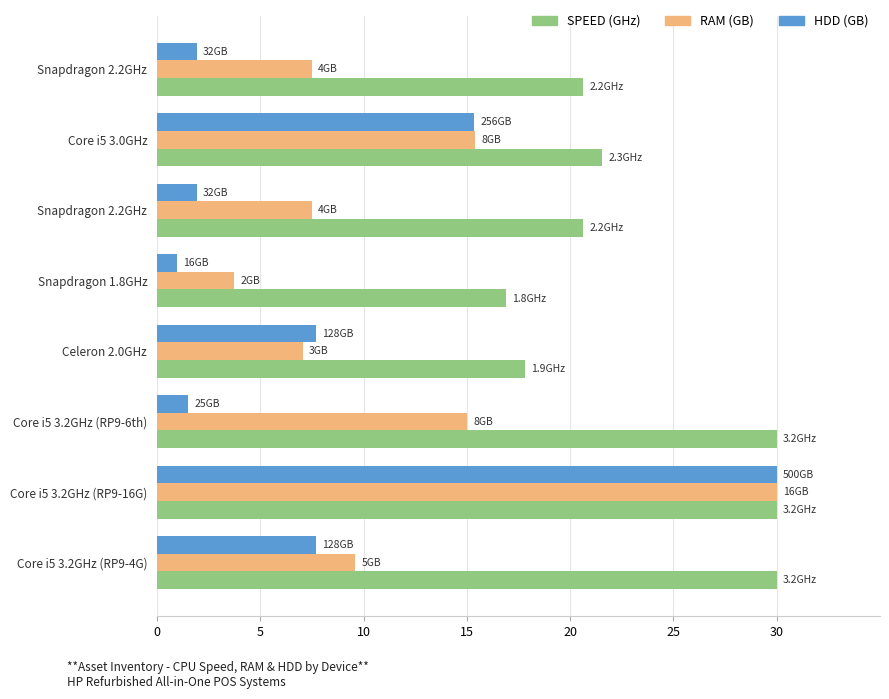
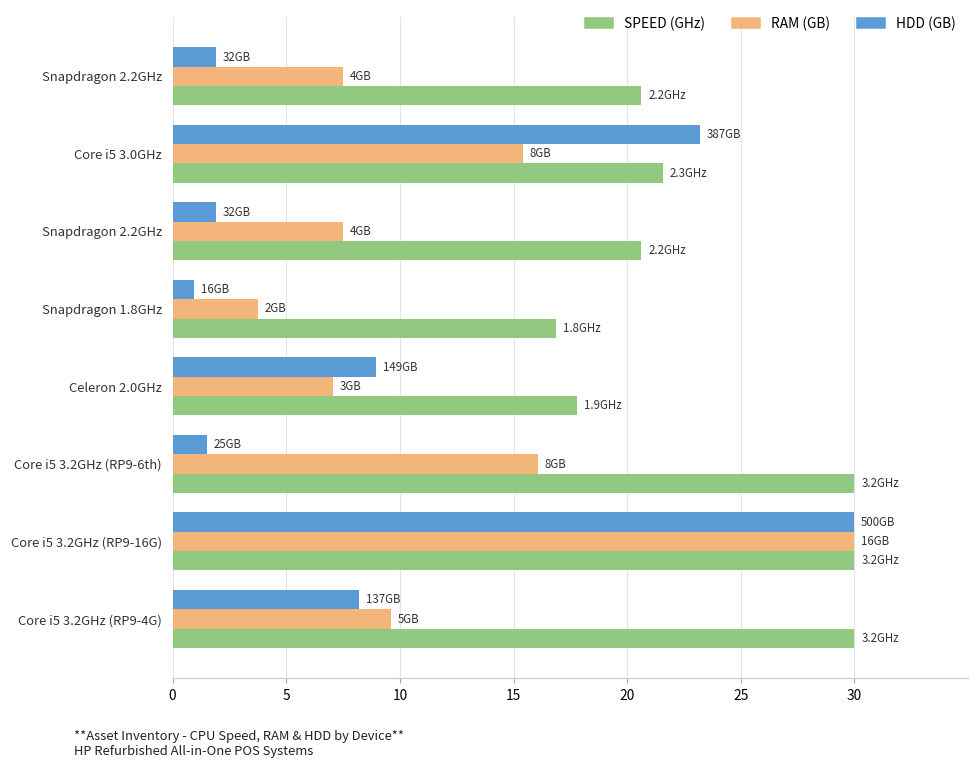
HDD (GB), Core i5 3.0GHz: 256 -> 387
HDD (GB), Celeron 2.0GHz: 128 -> 149
RAM (GB), Core i5 3.2GHz (RP9-6th): 15.0 -> 16.1
HDD (GB), Core i5 3.2GHz (RP9-4G): 128 -> 137
